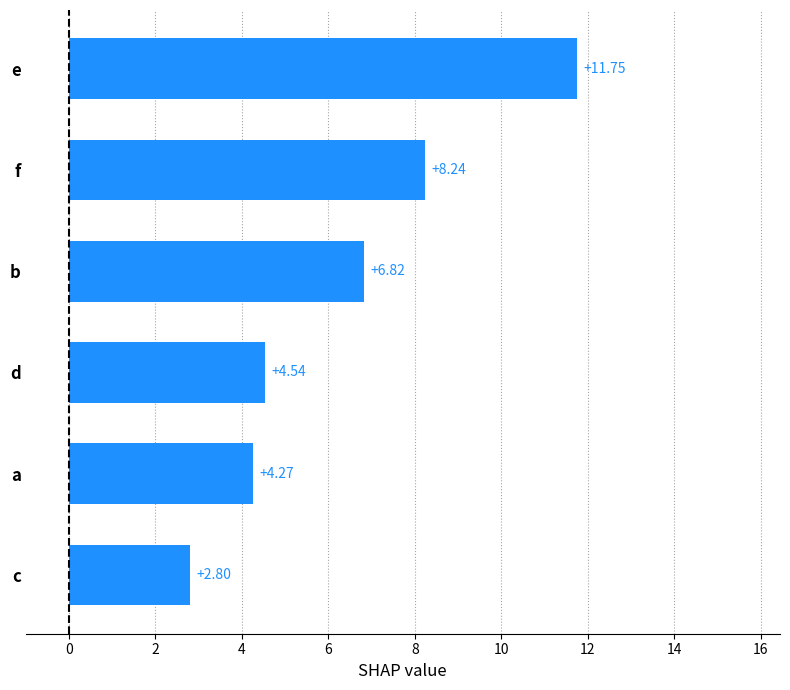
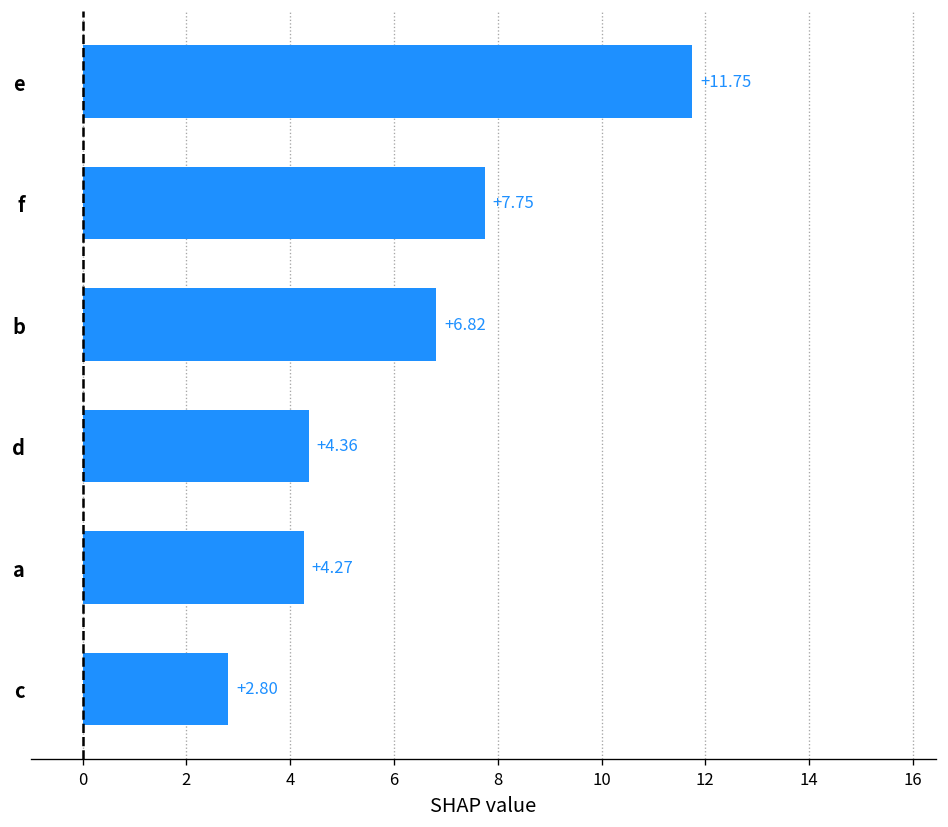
f: +8.24 -> +7.75
d: +4.54 -> +4.36
